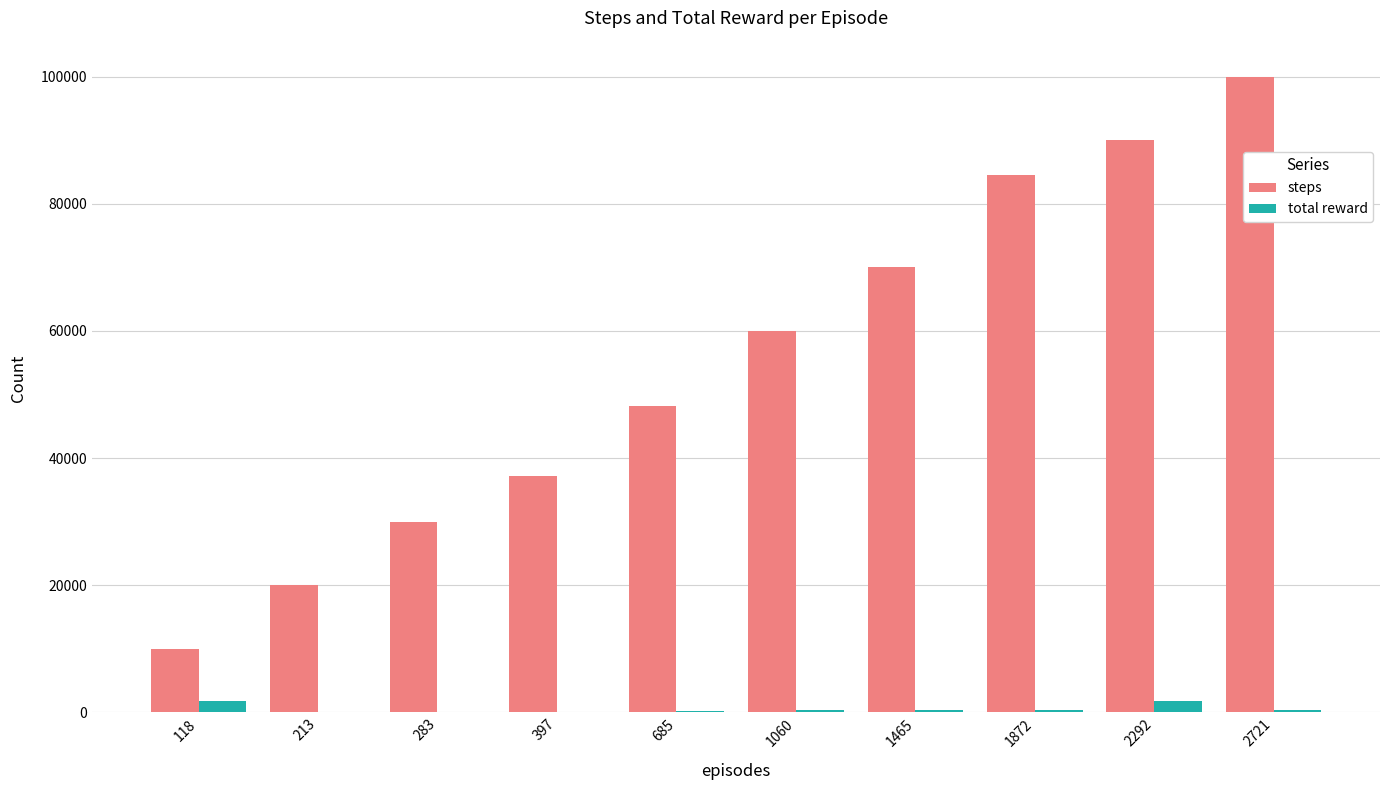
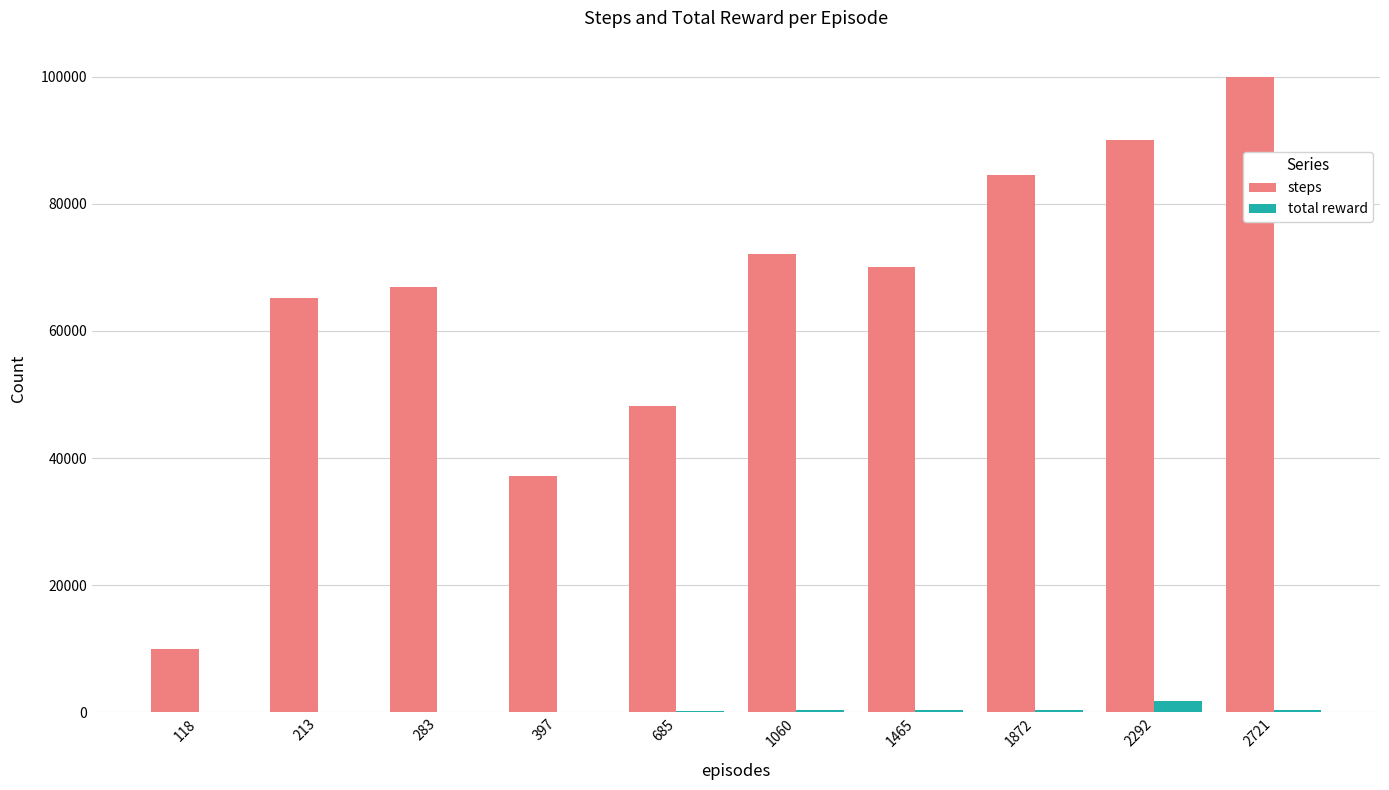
total reward, 118: 2000 -> 0
steps, 213: 20000 -> 65000
steps, 283: 30000 -> 67000
steps, 1060: 60000 -> 72000
